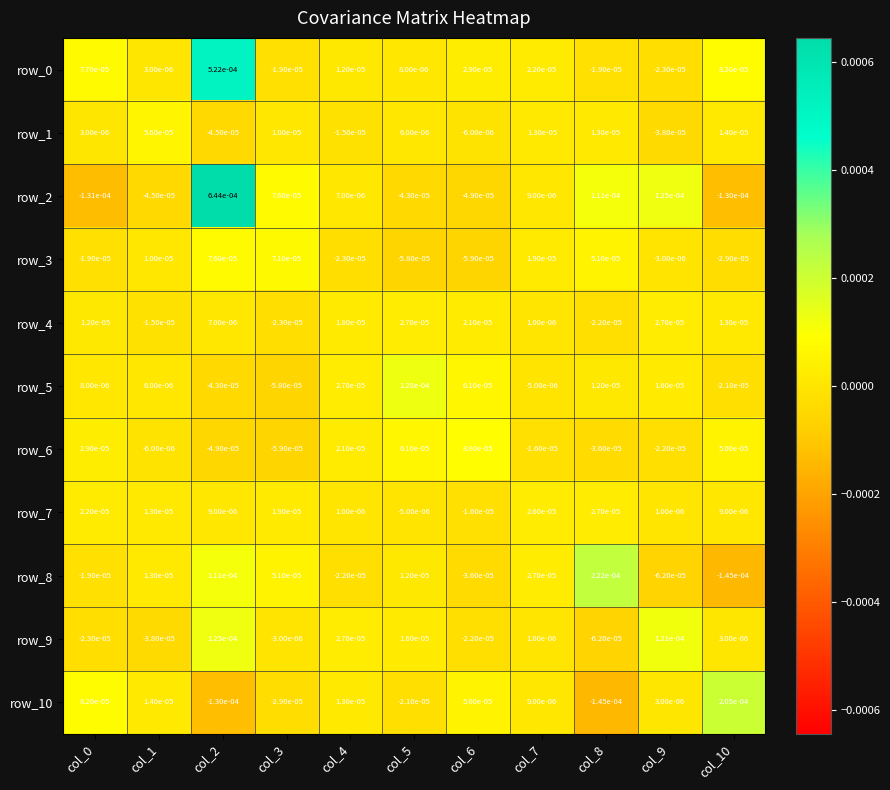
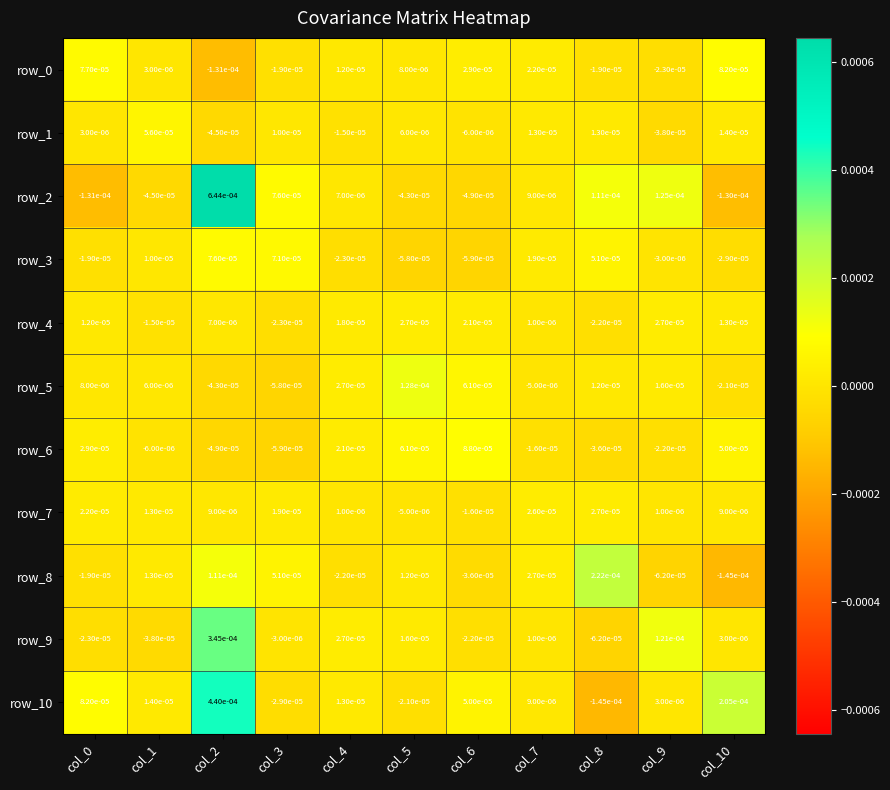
row_0, col_2: 5.22e-04 -> -1.31e-04
row_9, col_2: 1.25e-04 -> 3.45e-04
row_10, col_2: -1.30e-04 -> 4.40e-04
